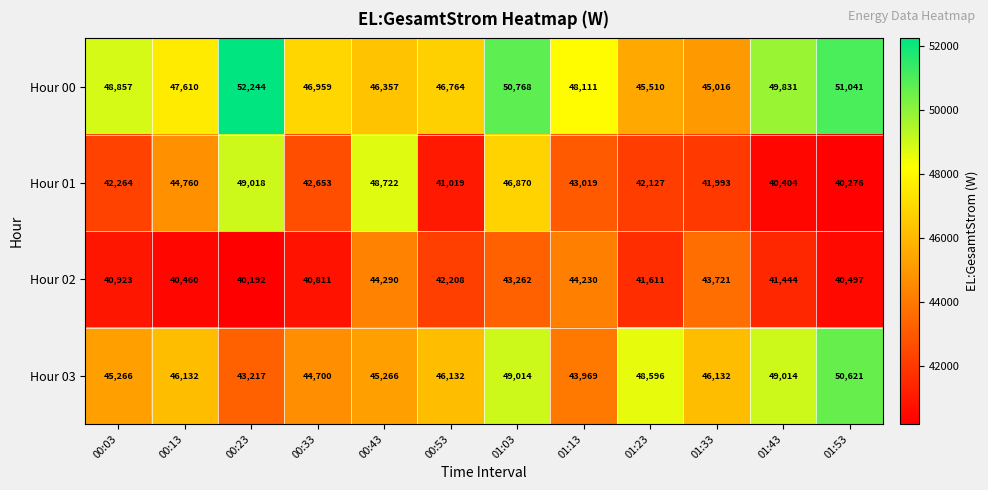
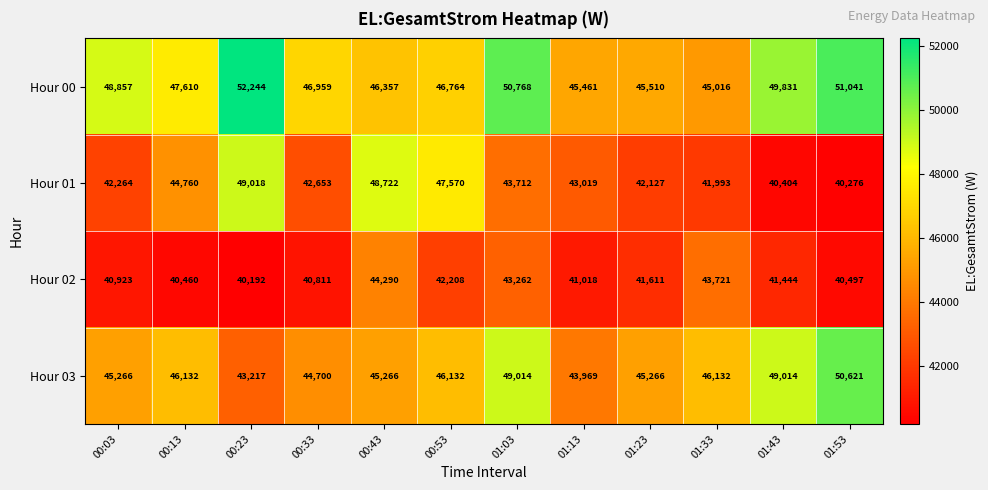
Hour 00, 01:13: 48,111 -> 45,461
Hour 01, 00:53: 41,019 -> 47,570
Hour 01, 01:03: 46,870 -> 43,712
Hour 02, 01:13: 44,230 -> 41,018
Hour 03, 01:23: 48,596 -> 45,266
